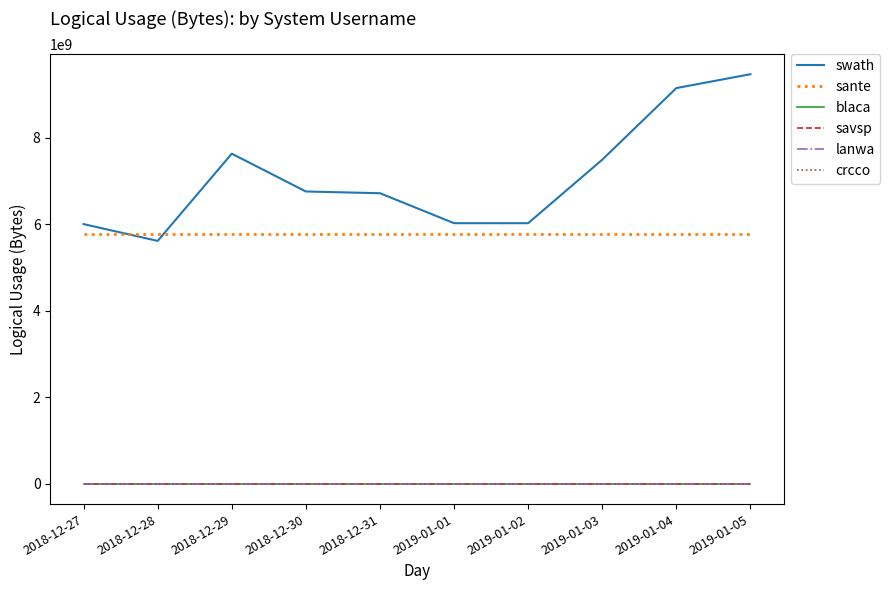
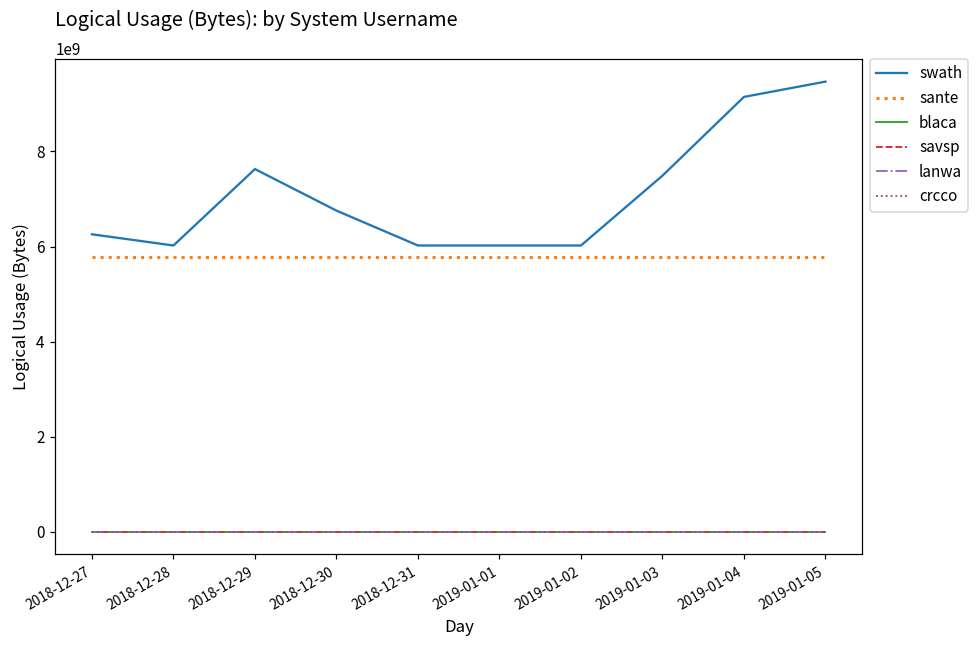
swath, 2018-12-27: 6000000000 -> 6300000000
swath, 2018-12-28: 5600000000 -> 6000000000
swath, 2018-12-31: 6700000000 -> 6000000000
